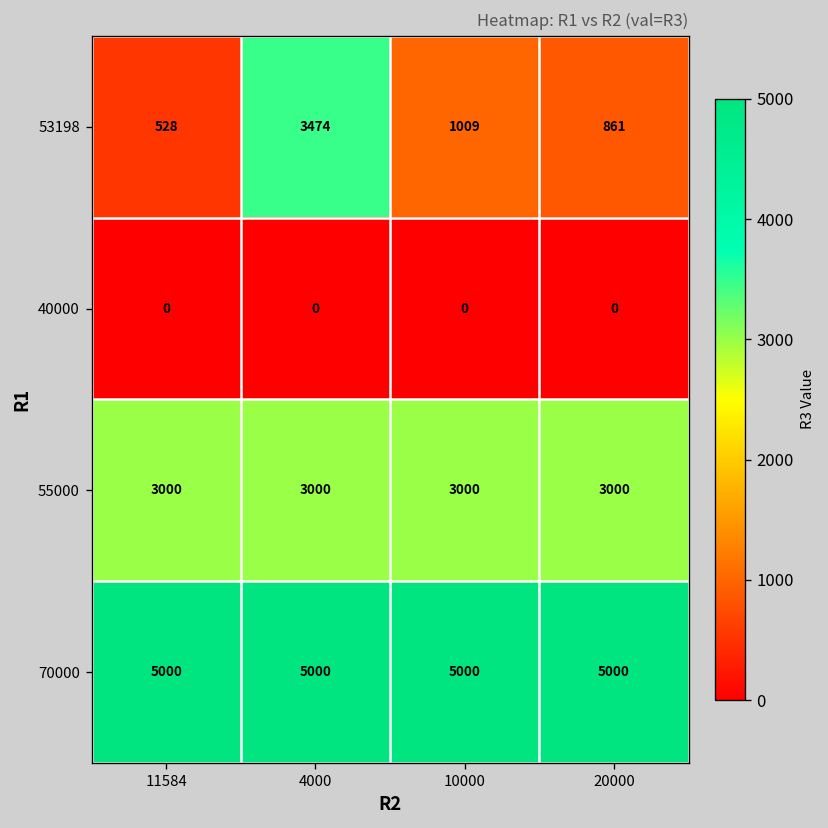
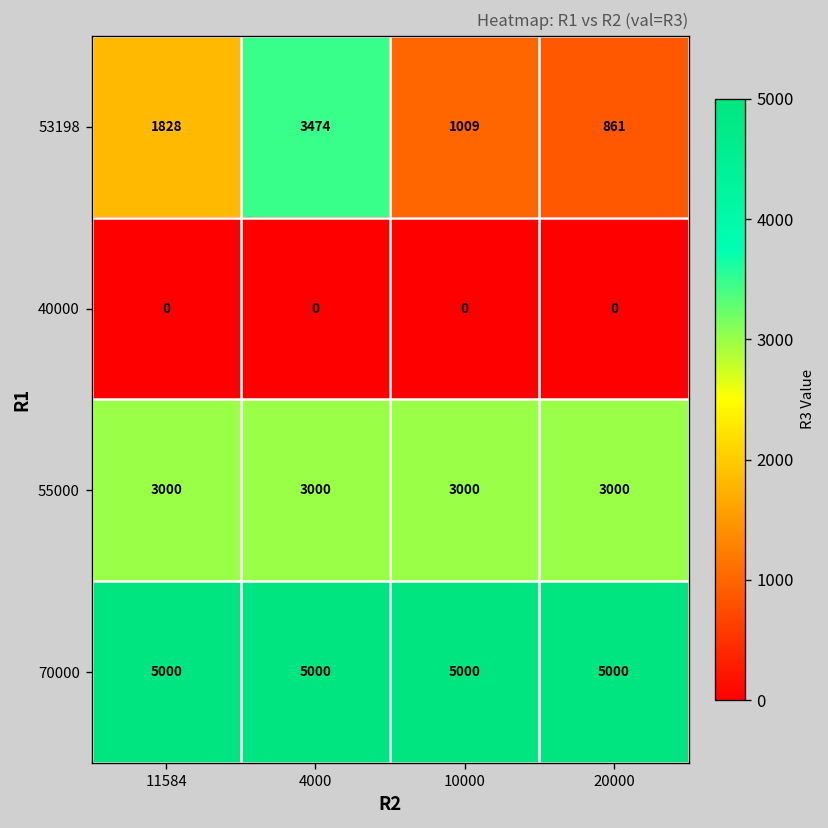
53198, 11584: 528 -> 1828
